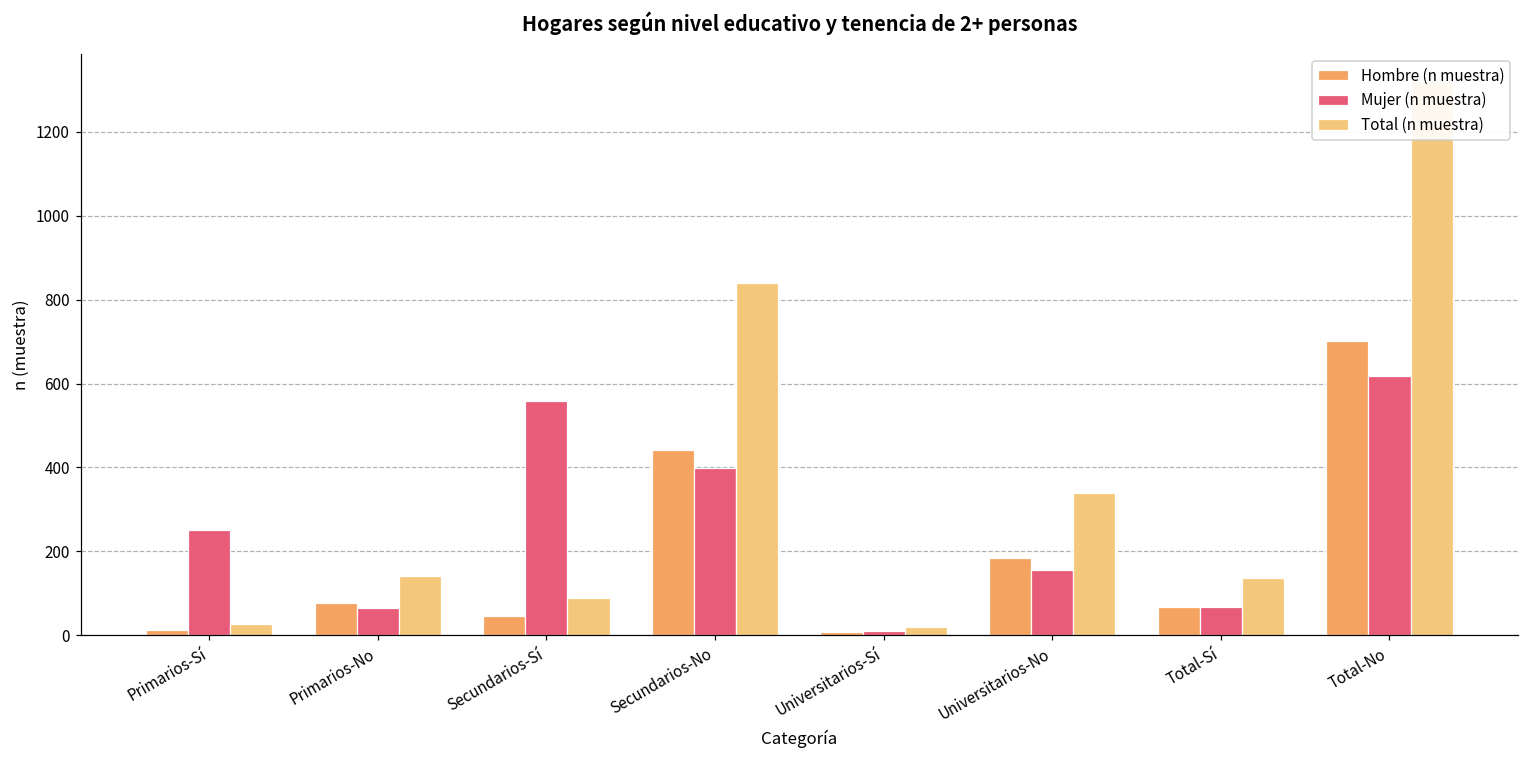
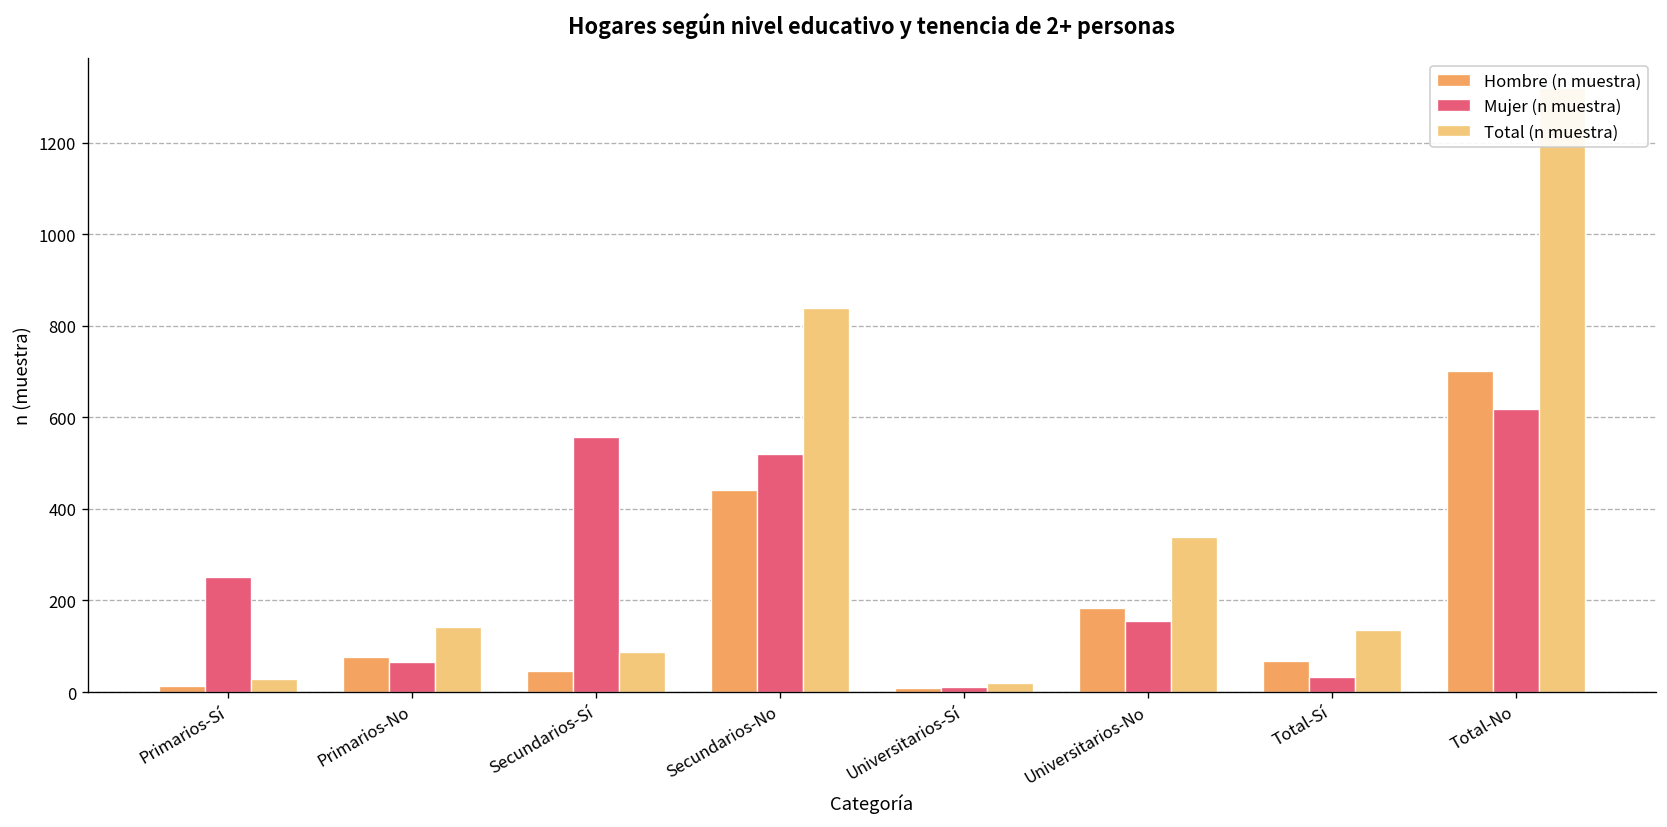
Mujer (n muestra), Secundarios-No: 400 -> 520
Mujer (n muestra), Total-Sí: 70 -> 30
